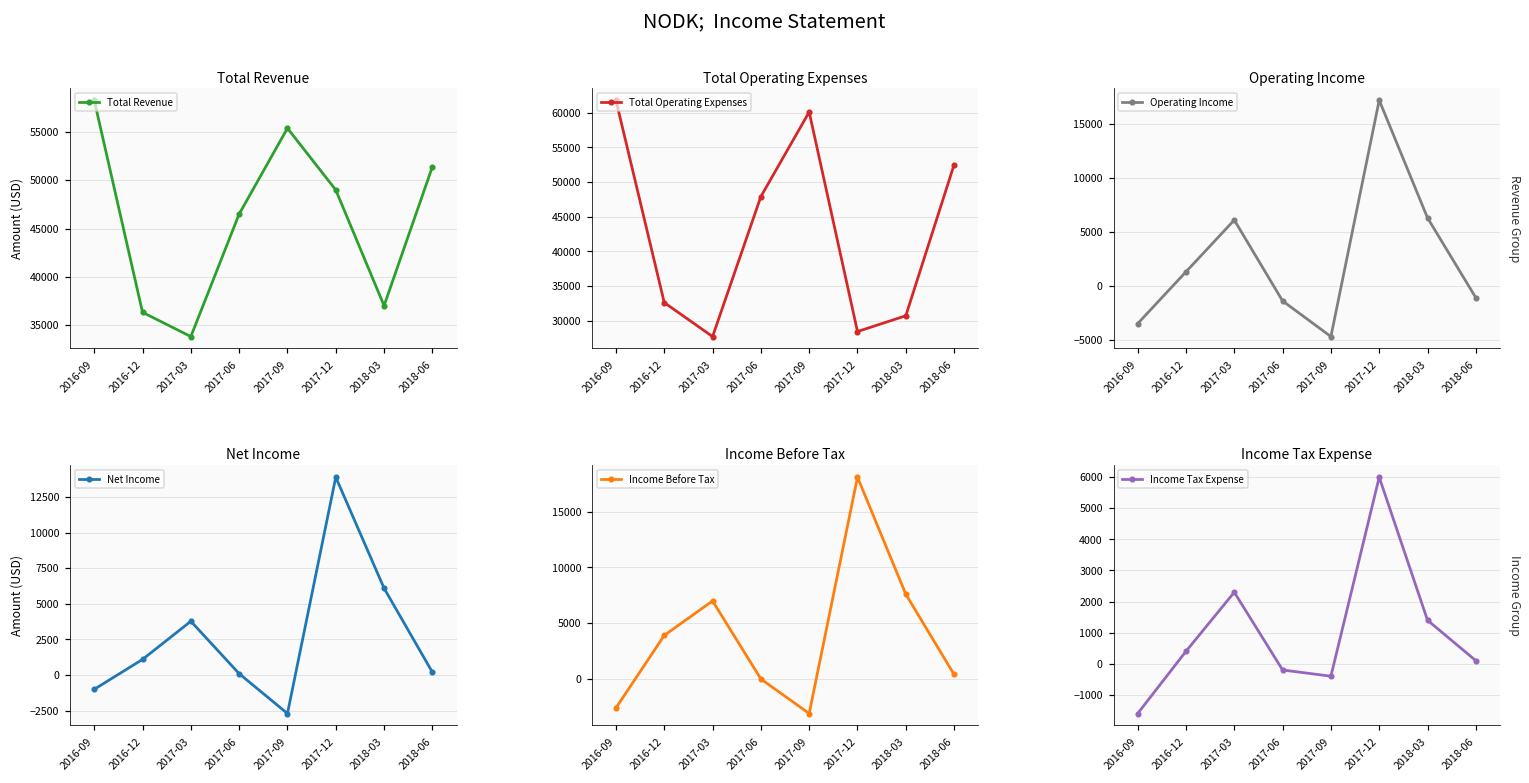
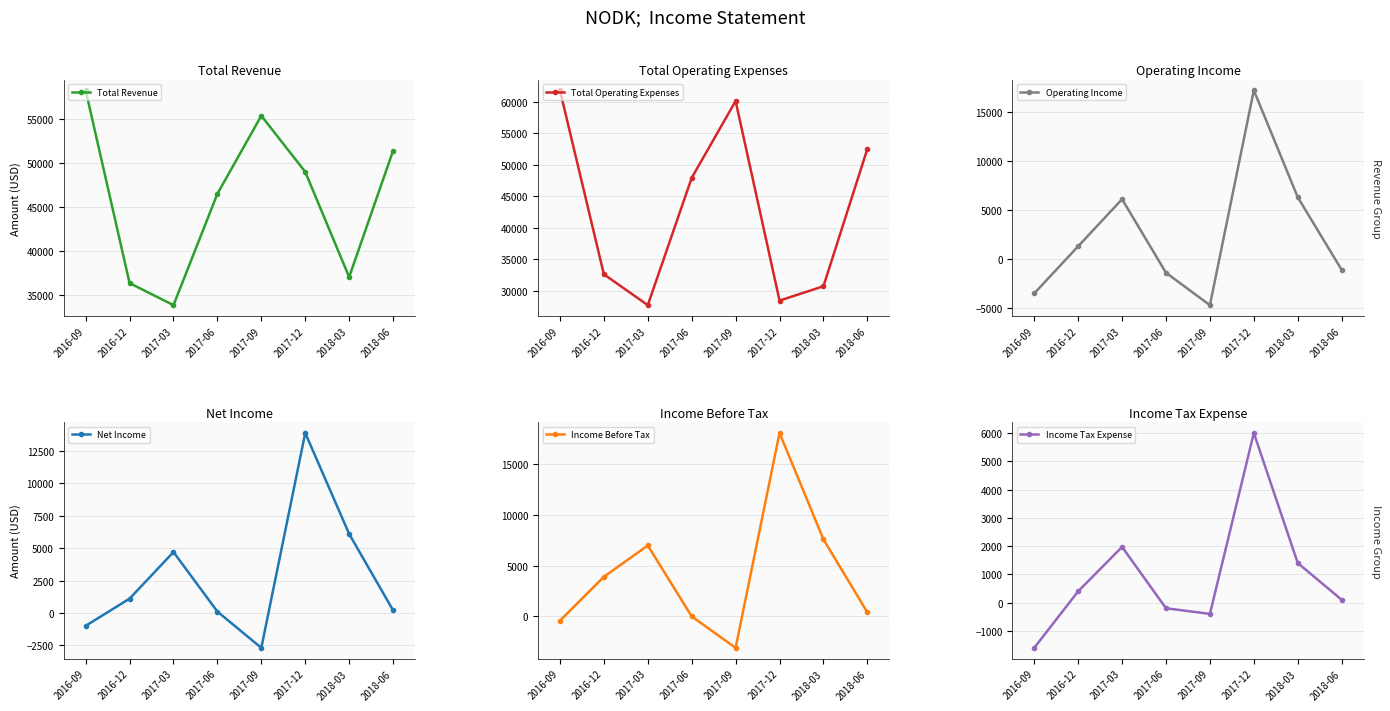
Net Income, 2017-03: 3800 -> 4700
Income Before Tax, 2016-09: -2600 -> -400
Income Tax Expense, 2017-03: 2300 -> 2000
